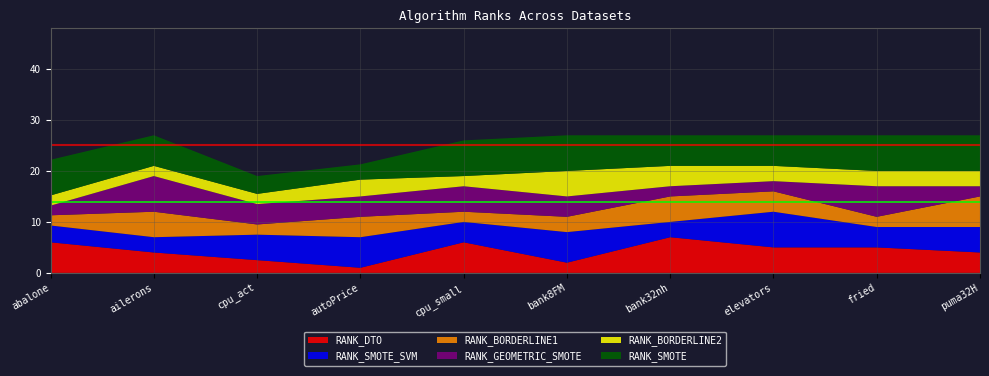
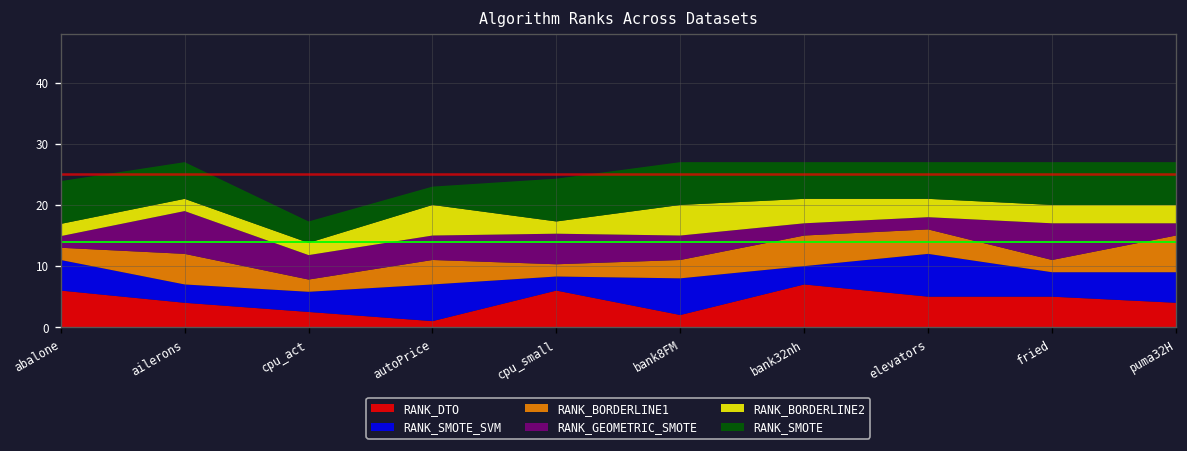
RANK_SMOTE_SVM, abalone: 3 -> 5
RANK_SMOTE_SVM, cpu_act: 5 -> 3
RANK_BORDERLINE2, autoPrice: 3 -> 5
RANK_SMOTE_SVM, cpu_small: 4 -> 2
